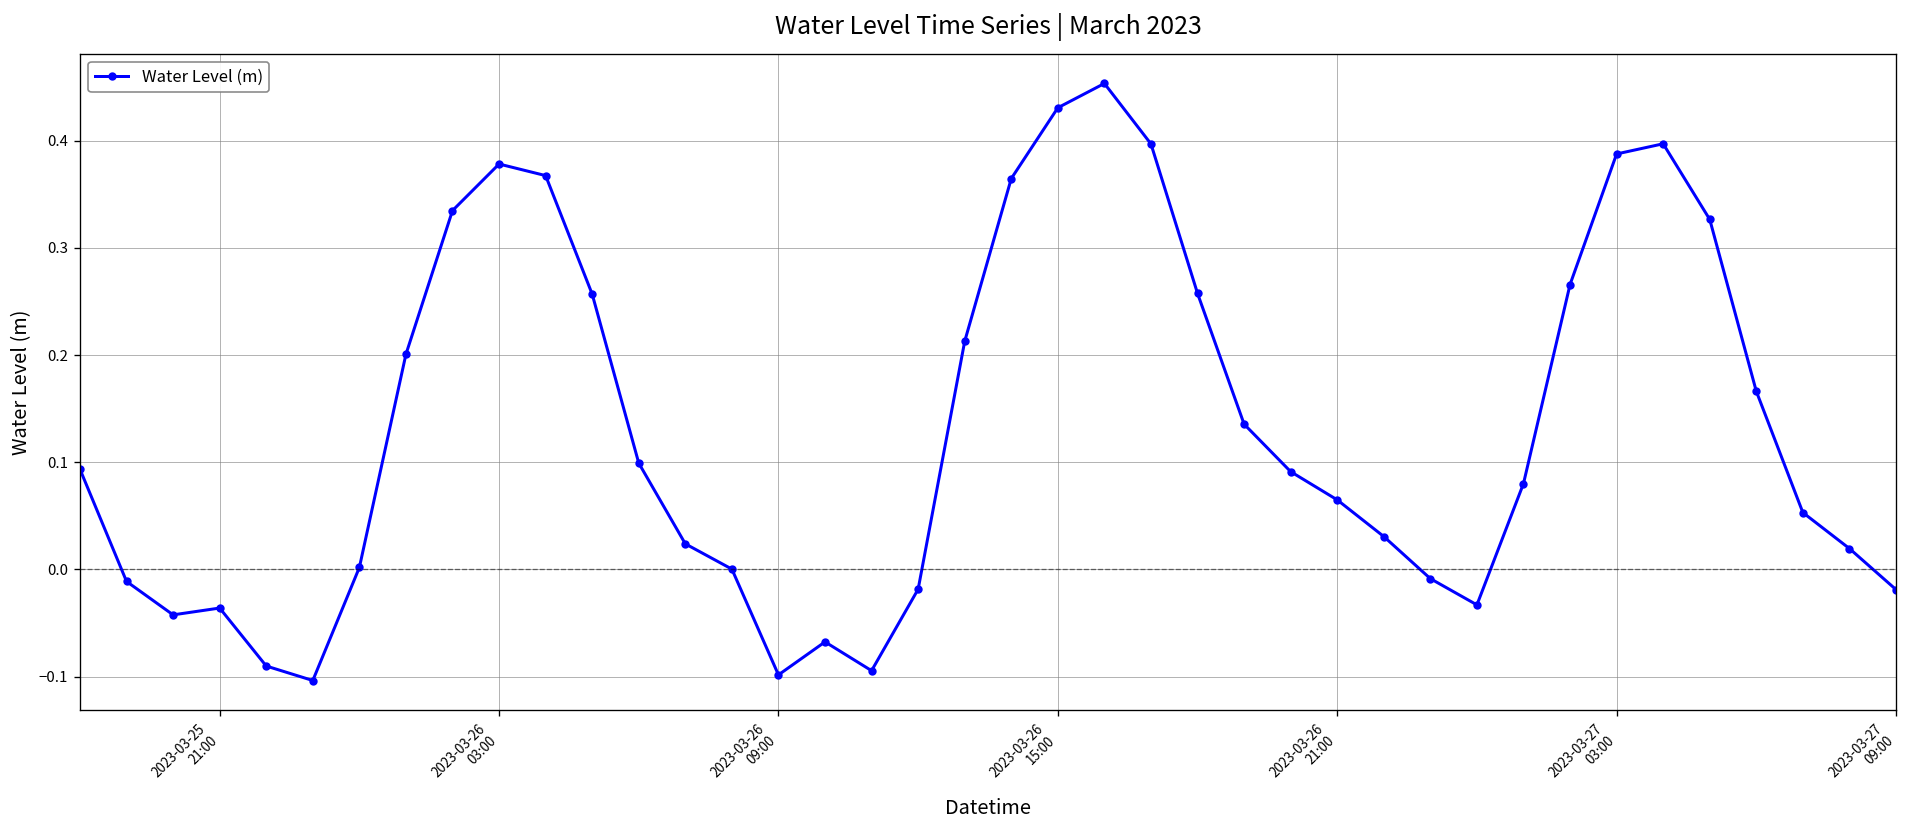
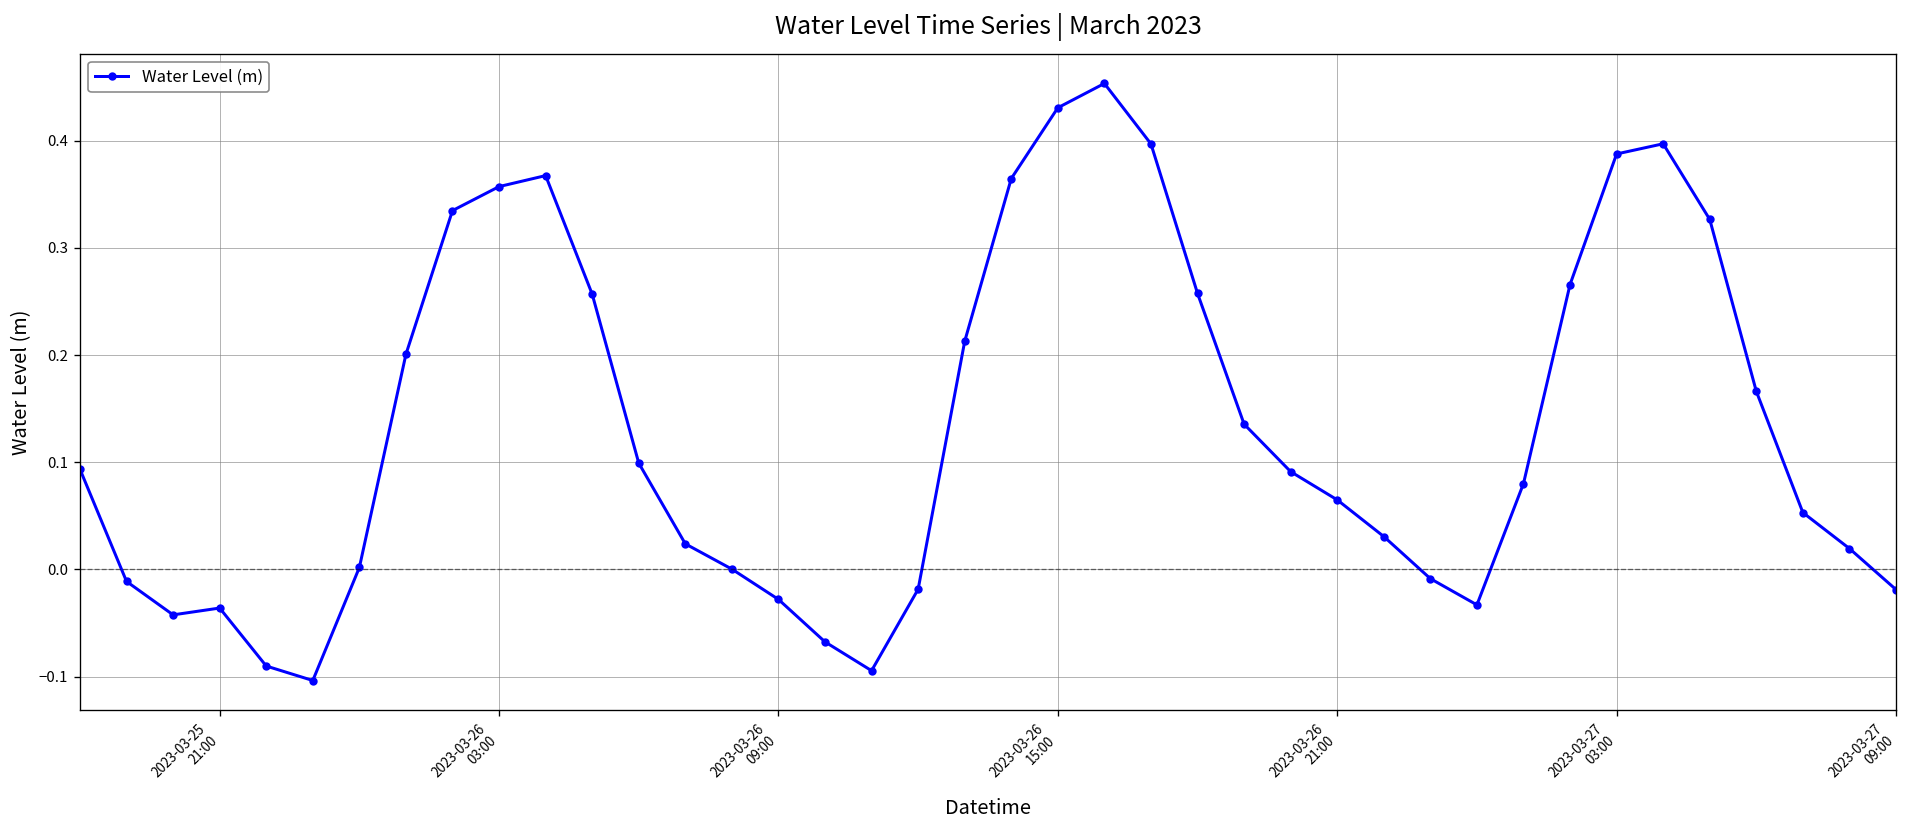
2023-03-26 03:00: 0.38 -> 0.36
2023-03-26 09:00: -0.10 -> -0.03
